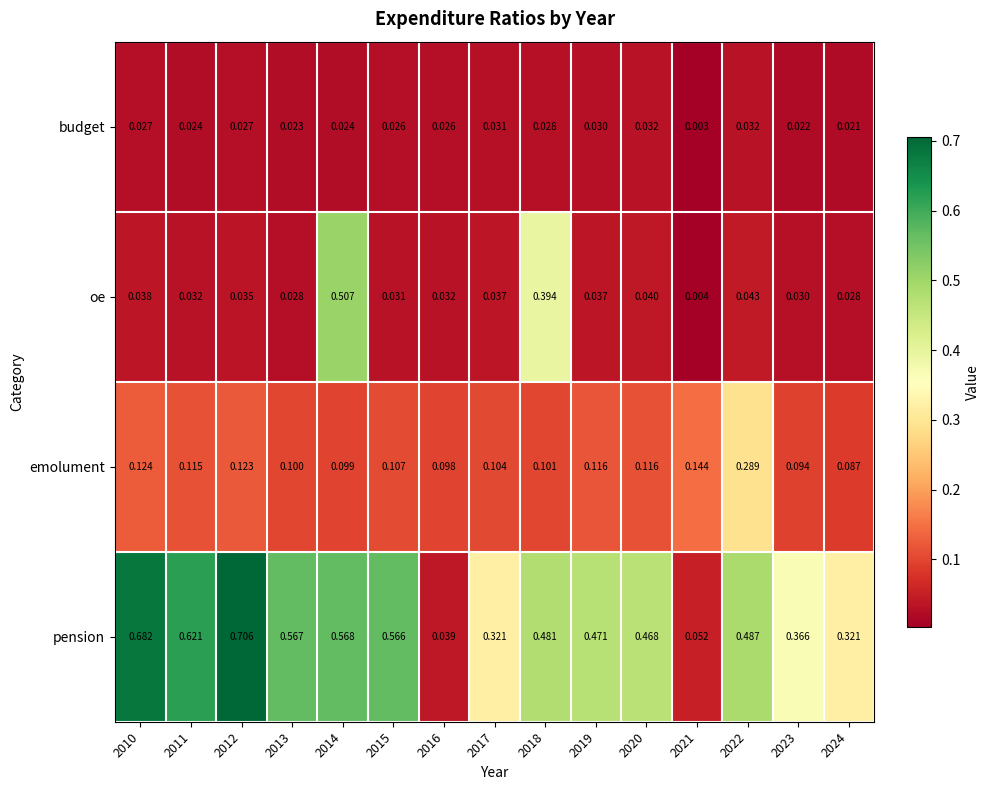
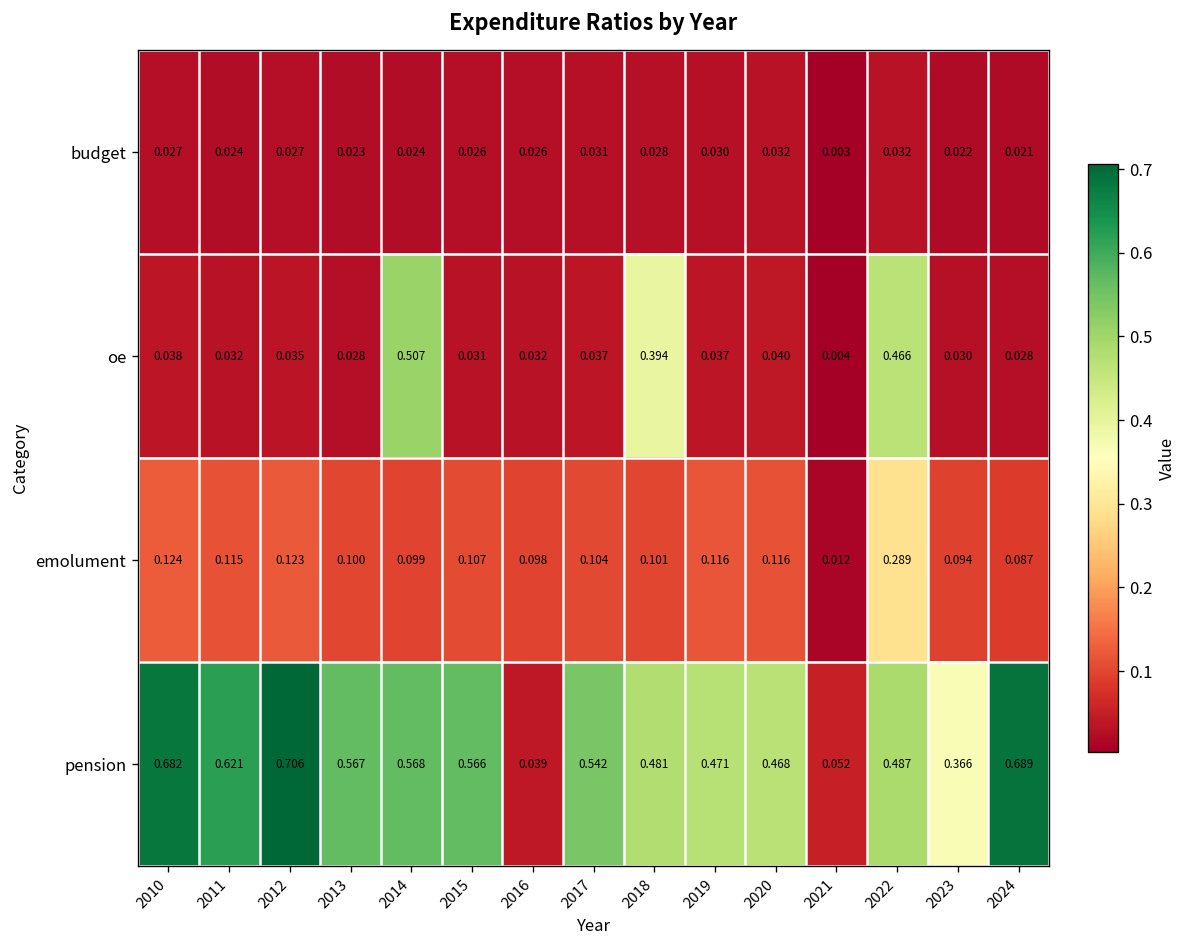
oe, 2022: 0.043 -> 0.466
emolument, 2021: 0.144 -> 0.012
pension, 2017: 0.321 -> 0.542
pension, 2024: 0.321 -> 0.689
